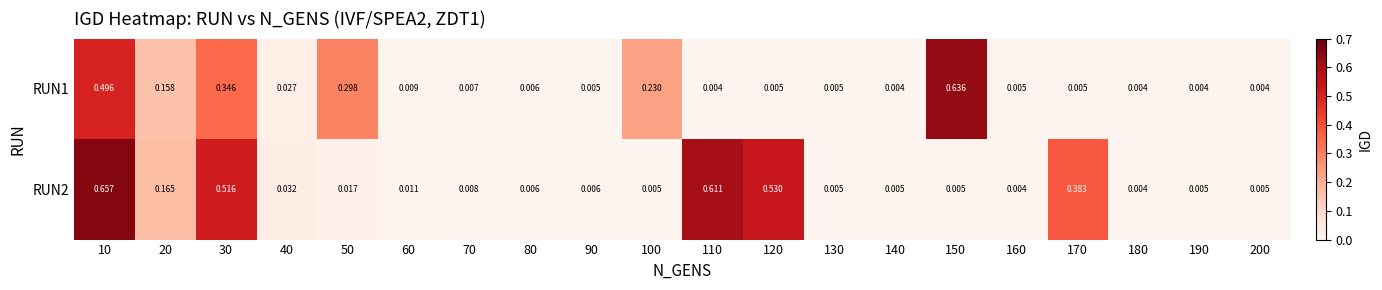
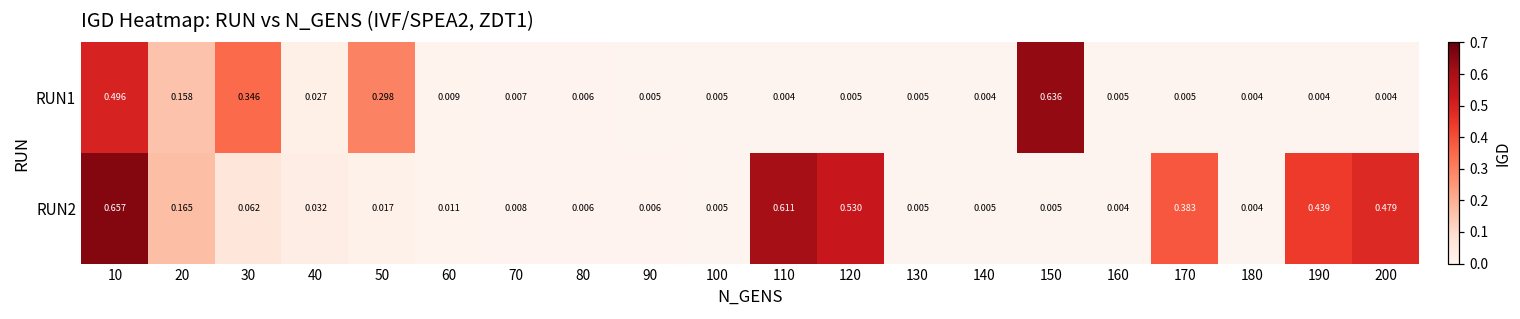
RUN1, 100: 0.230 -> 0.005
RUN2, 30: 0.516 -> 0.062
RUN2, 190: 0.005 -> 0.439
RUN2, 200: 0.005 -> 0.479
